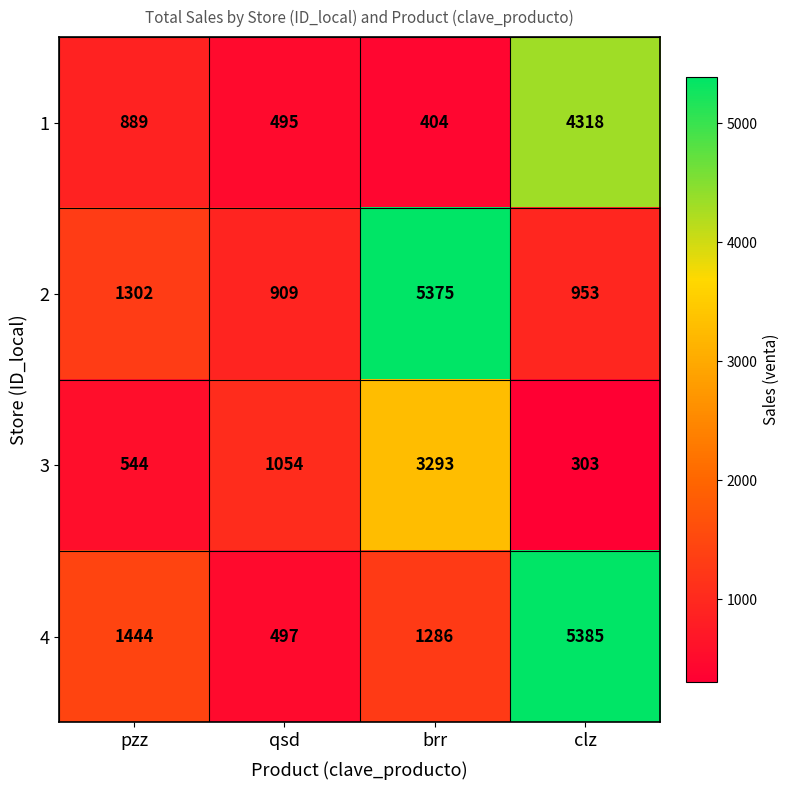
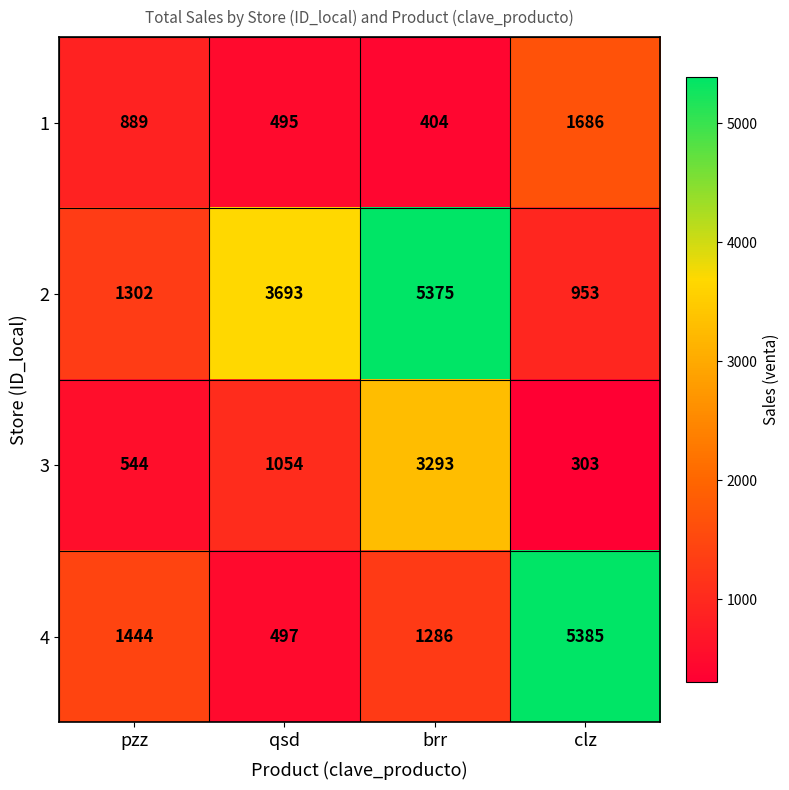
1, clz: 4318 -> 1686
2, qsd: 909 -> 3693
